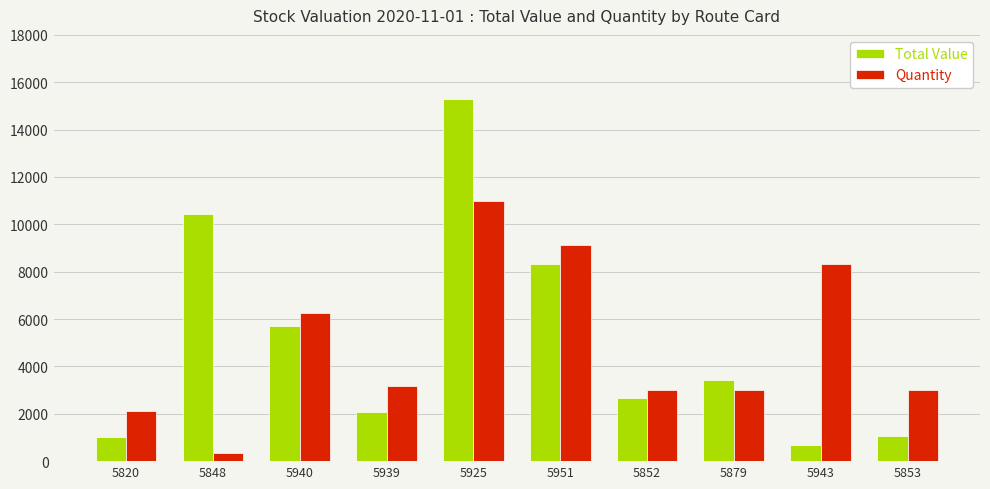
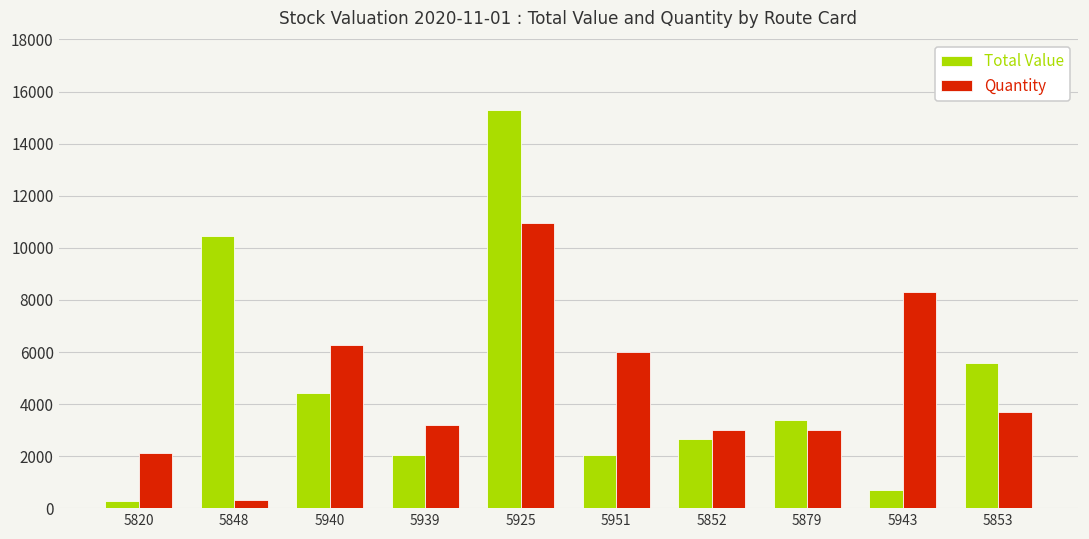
Total Value, 5820: 1000 -> 300
Total Value, 5940: 5700 -> 4400
Total Value, 5951: 8300 -> 2000
Quantity, 5951: 9100 -> 6000
Total Value, 5853: 1100 -> 5600
Quantity, 5853: 3000 -> 3700
